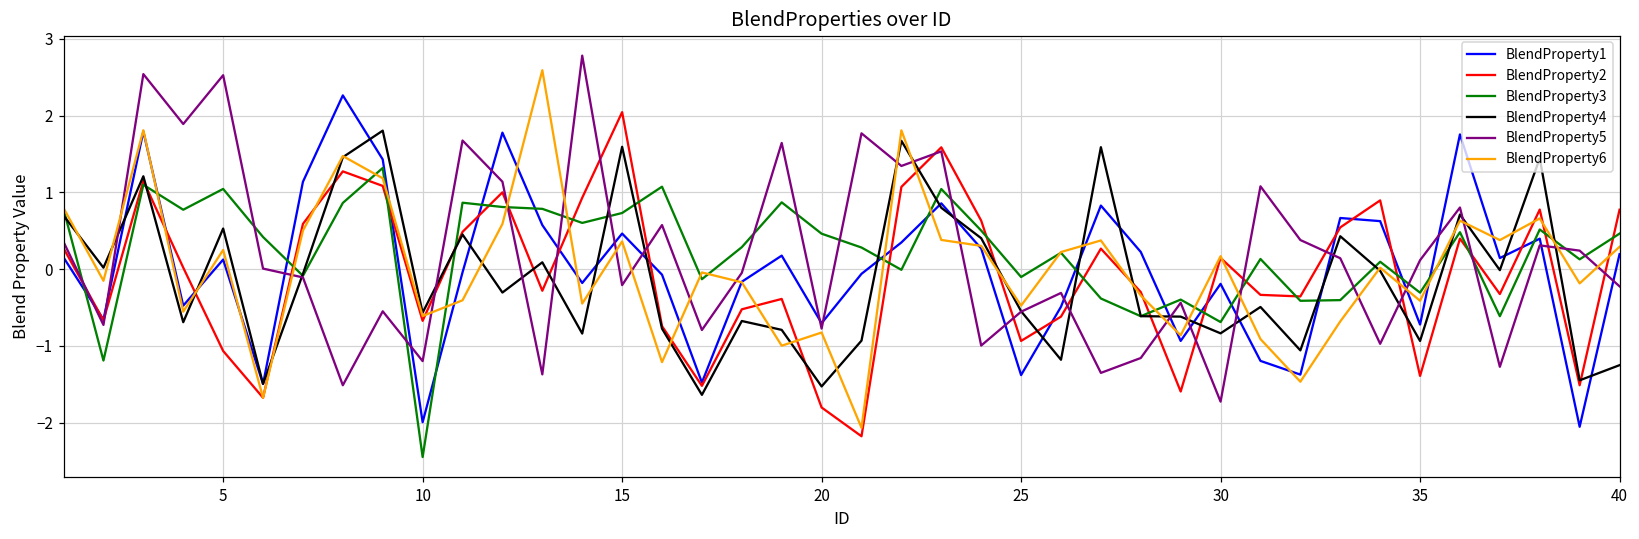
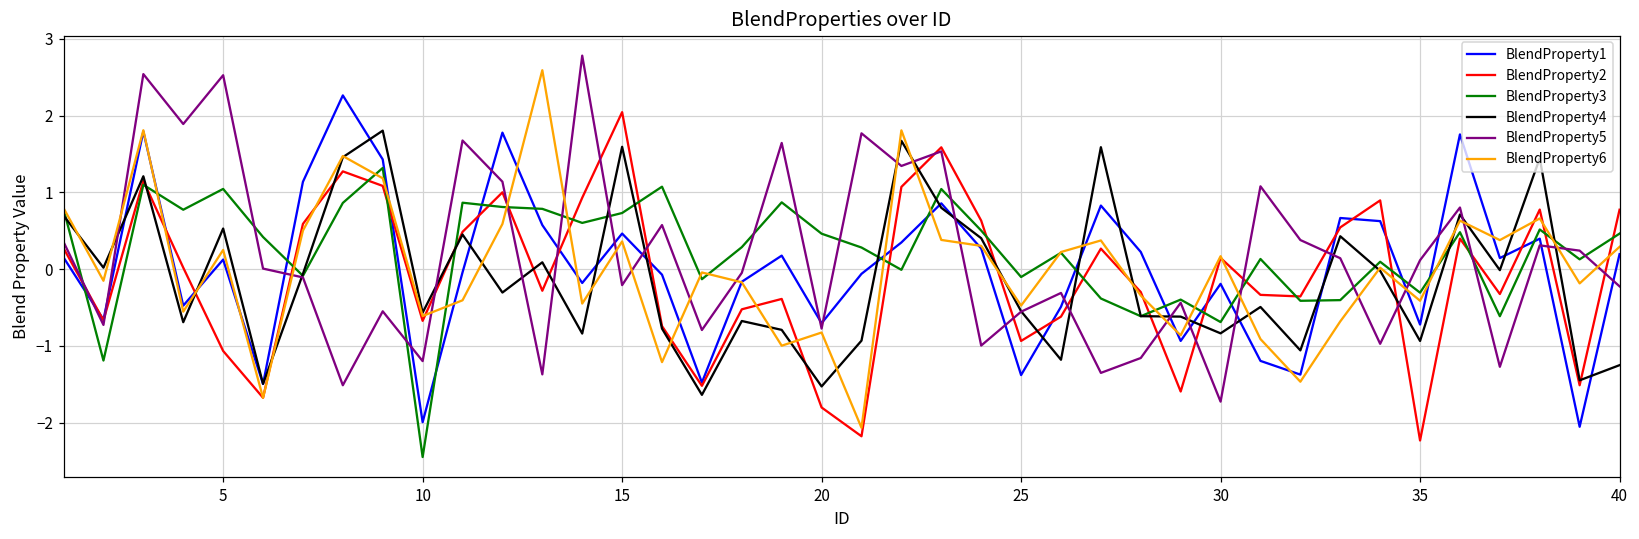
BlendProperty2, 35: -1.4 -> -2.2
